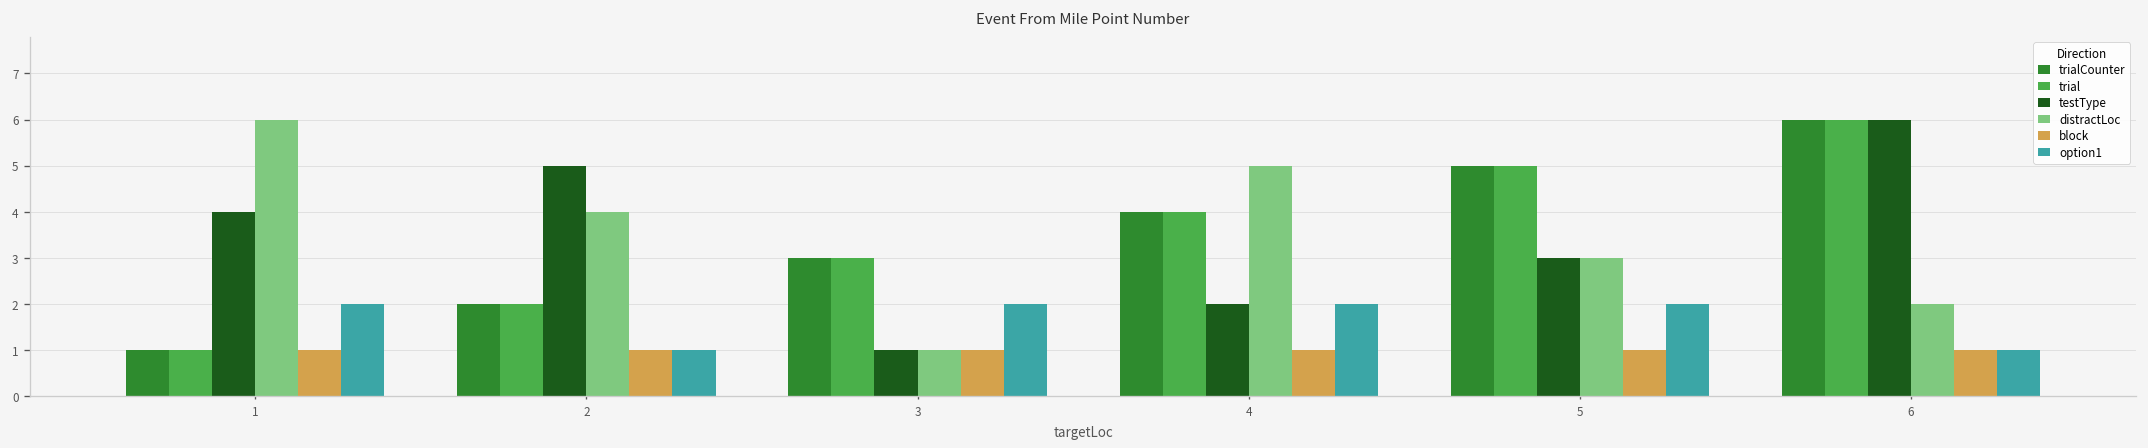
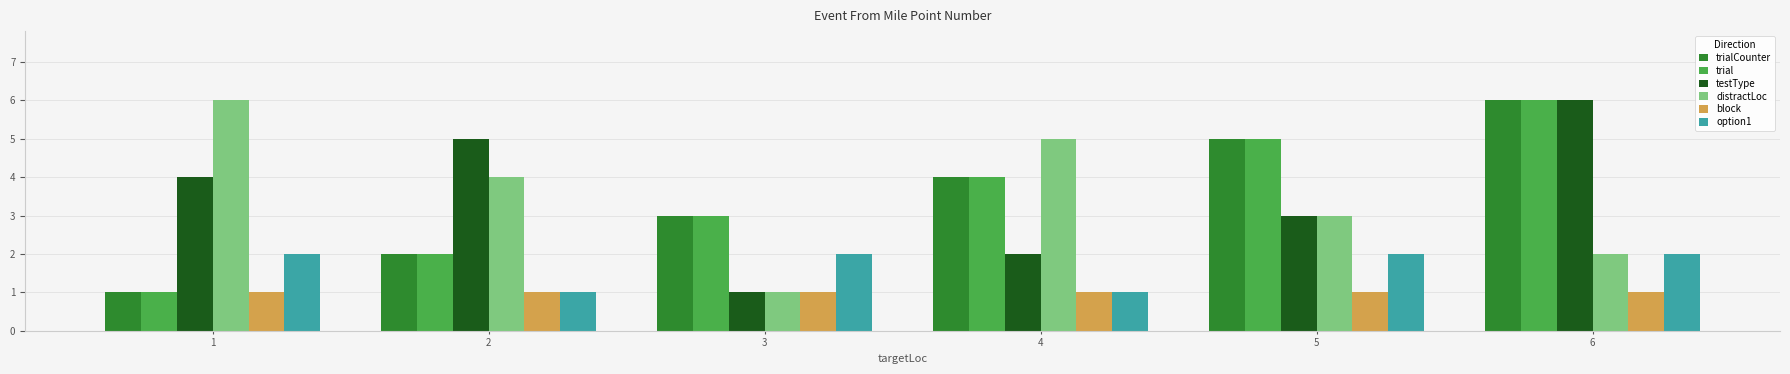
option1, 4: 2 -> 1
option1, 6: 1 -> 2
